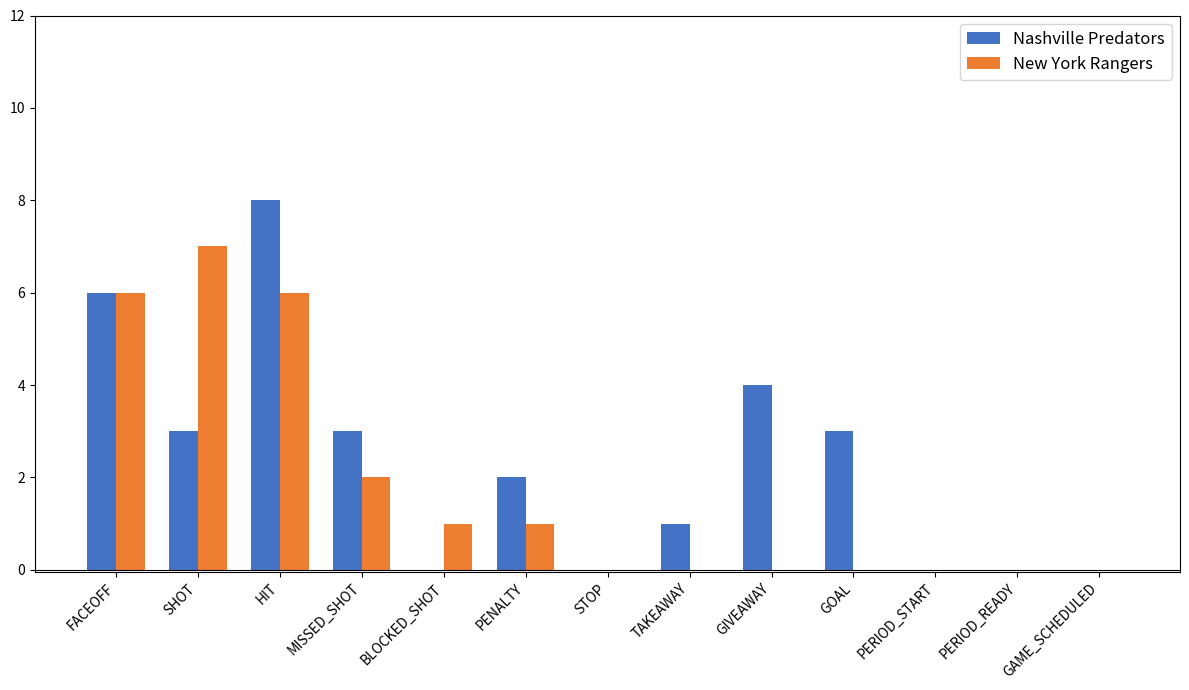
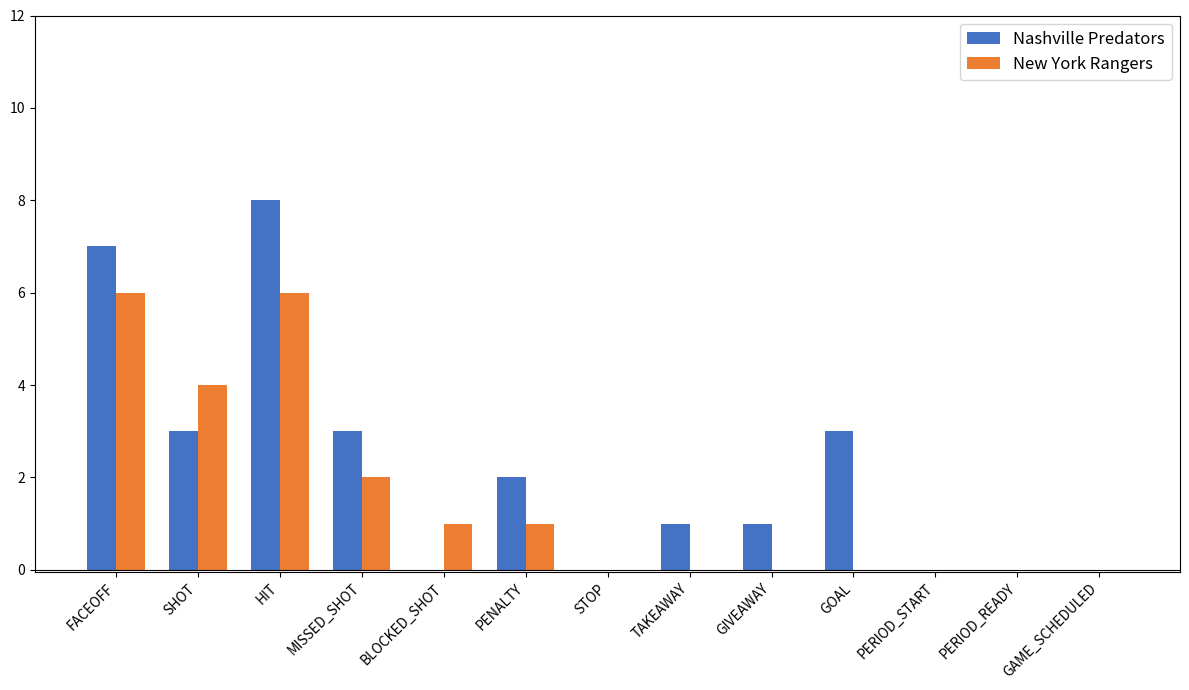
Nashville Predators, FACEOFF: 6 -> 7
New York Rangers, SHOT: 7 -> 4
Nashville Predators, GIVEAWAY: 4 -> 1
